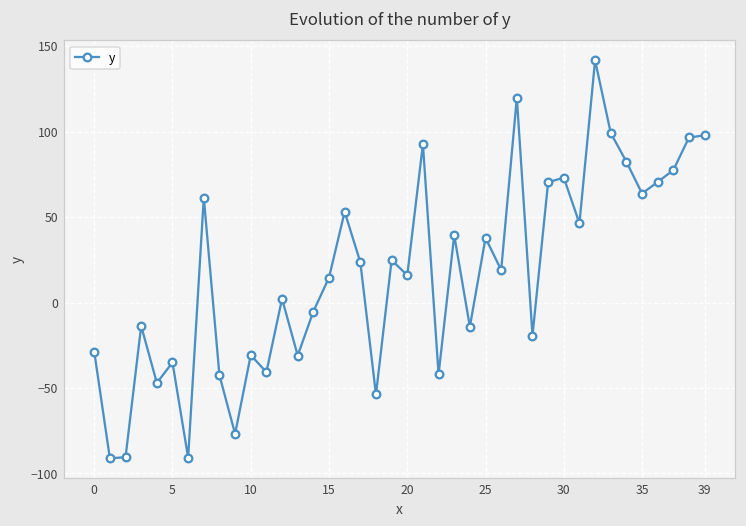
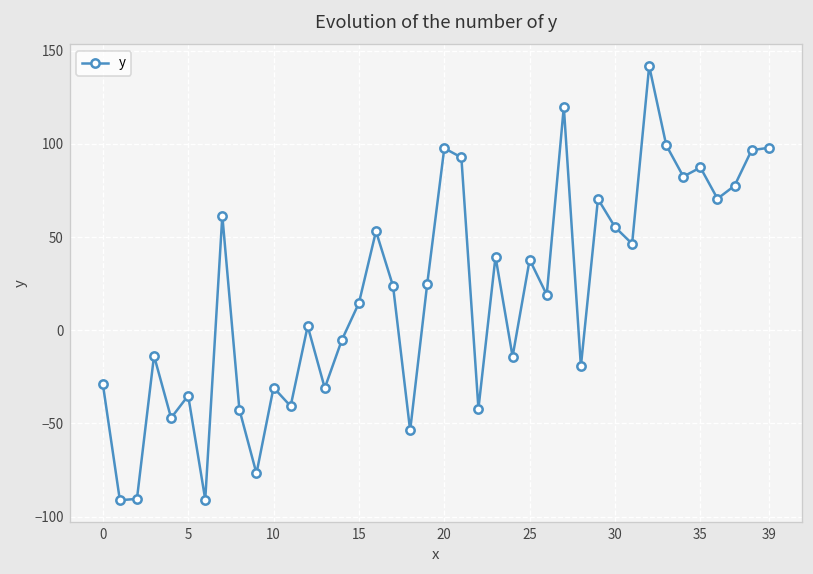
20: 16 -> 98
30: 73 -> 55
35: 64 -> 87
